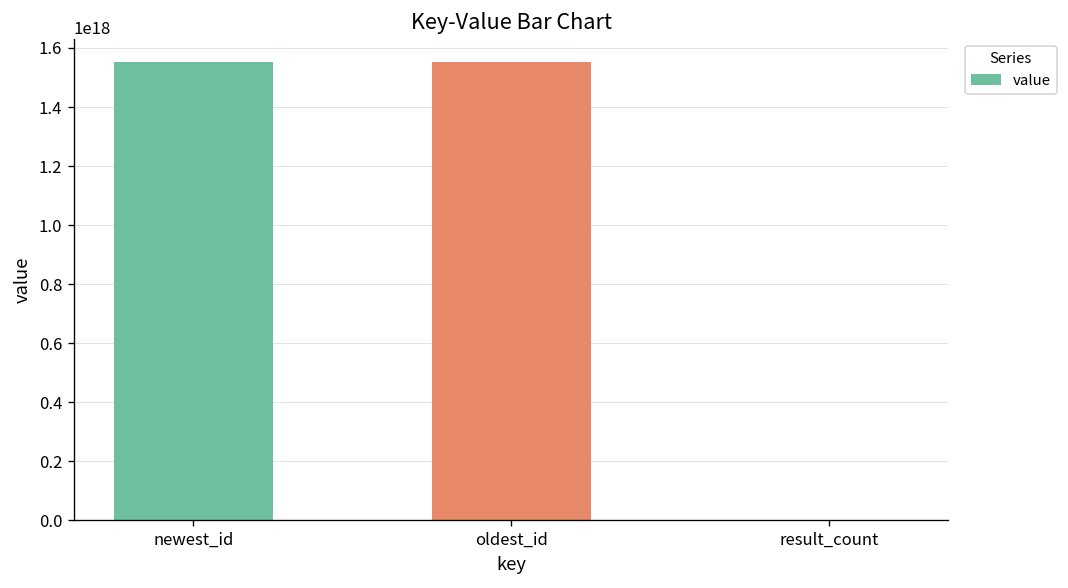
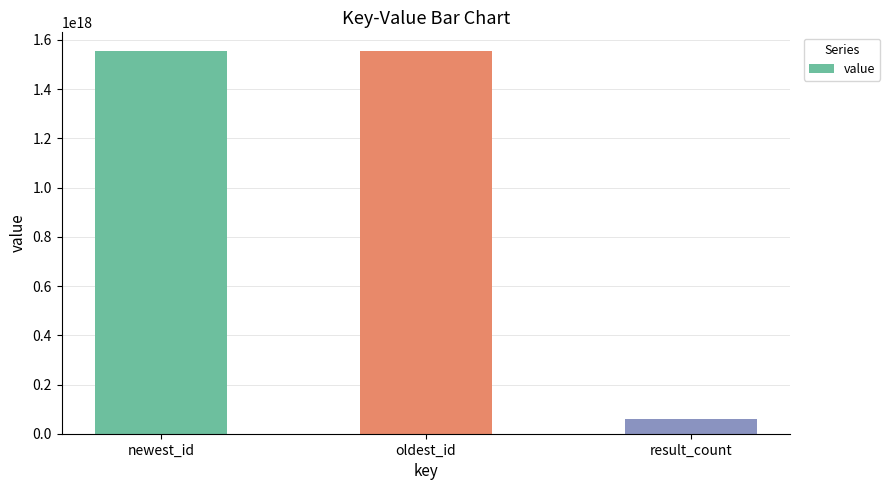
result_count: 0 -> 60000000000000000
